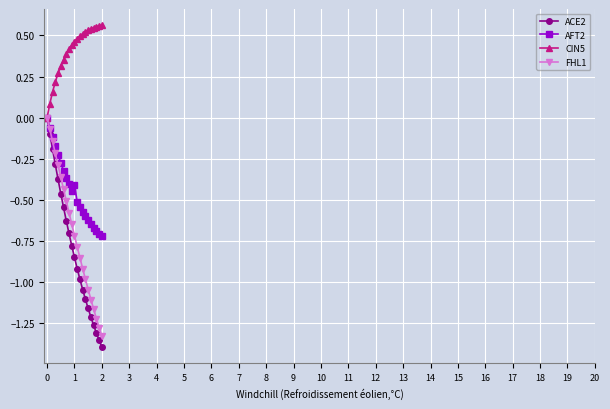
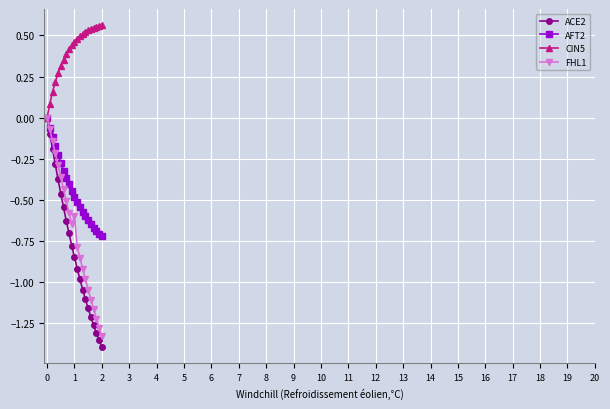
AFT2, 1: -0.41 -> -0.48
FHL1, 1: -0.72 -> -0.60
